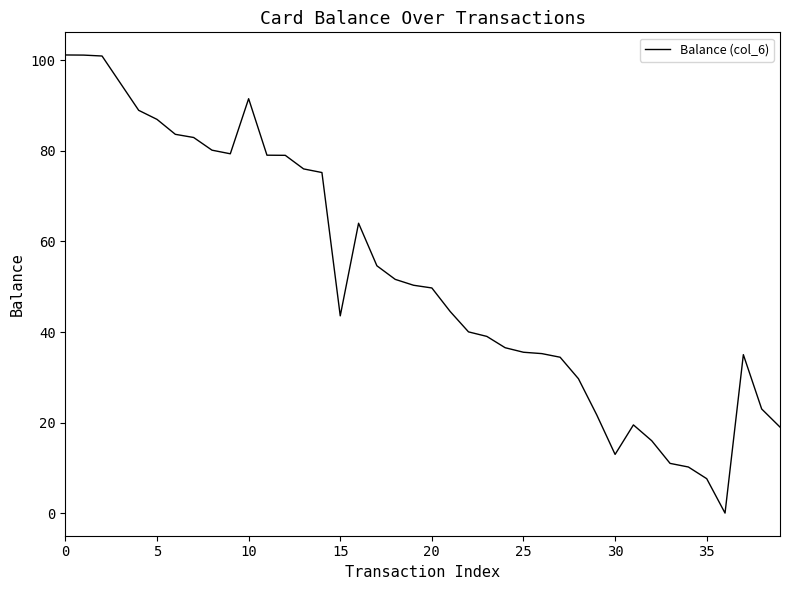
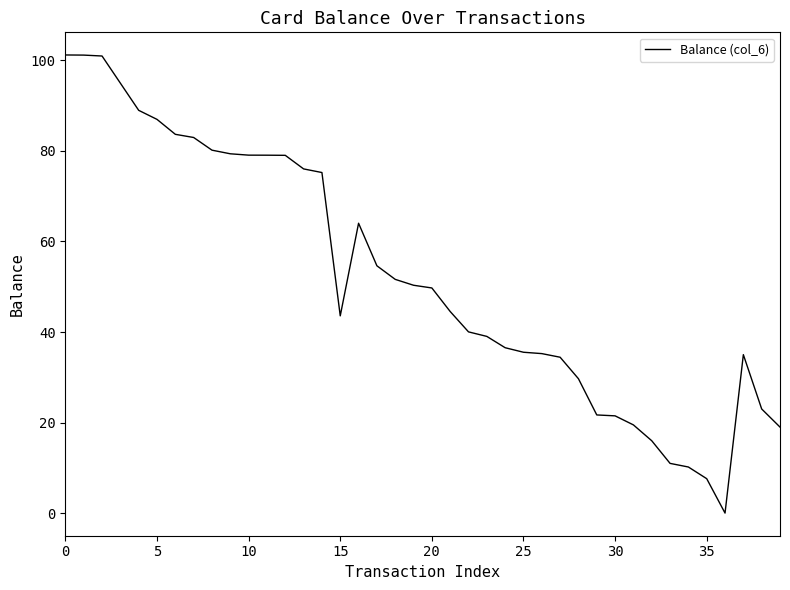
10: 92 -> 79
30: 13 -> 21
